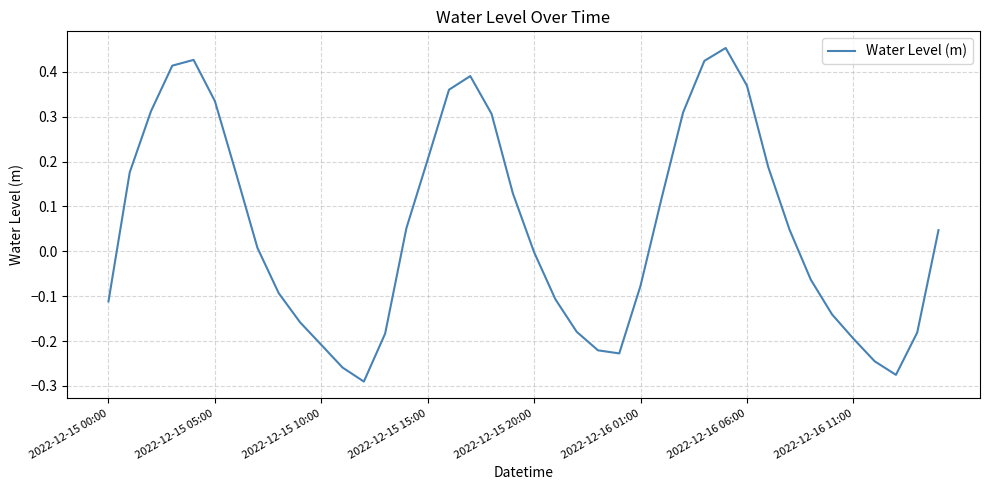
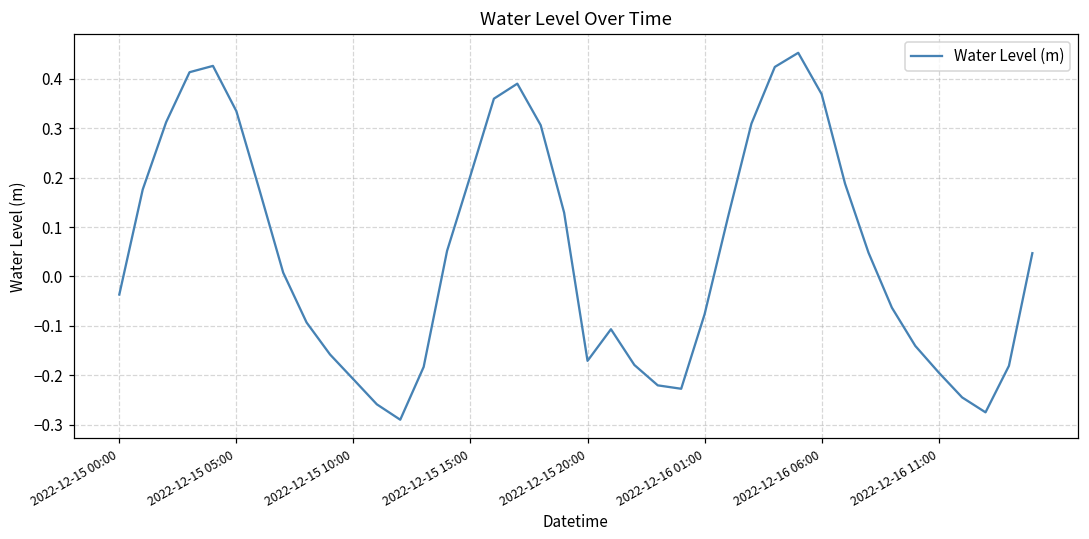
2022-12-15 00:00: -0.11 -> -0.04
2022-12-15 20:00: 0.00 -> -0.17
